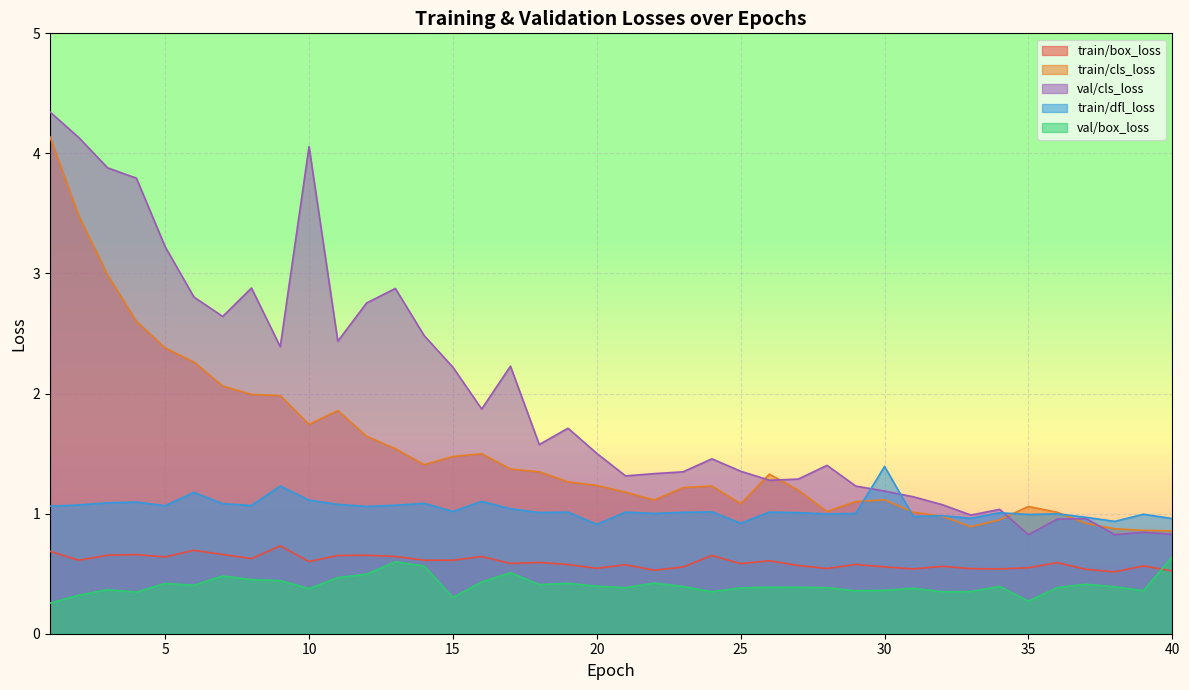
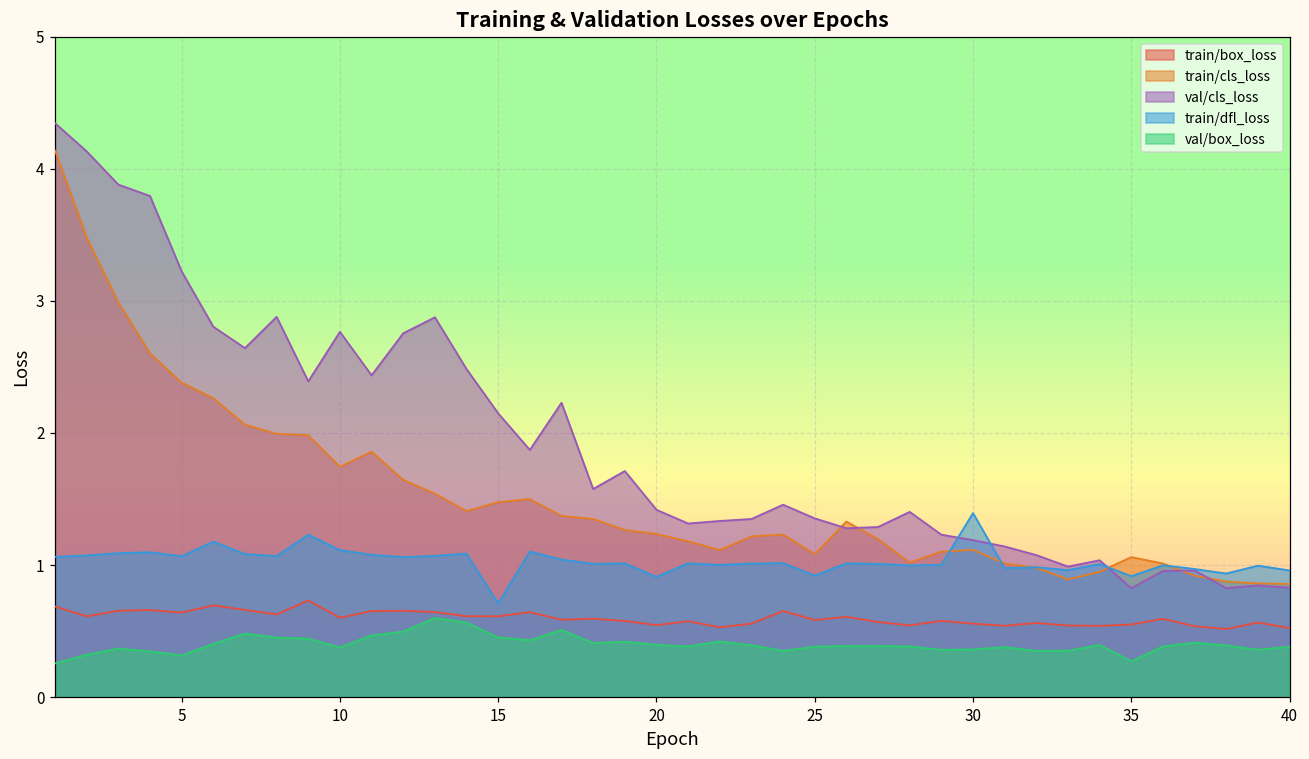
val/box_loss, 5: 0.42 -> 0.32
val/cls_loss, 10: 4.06 -> 2.77
val/cls_loss, 15: 2.22 -> 2.15
train/dfl_loss, 15: 1.02 -> 0.71
val/box_loss, 15: 0.30 -> 0.45
val/cls_loss, 20: 1.50 -> 1.42
train/dfl_loss, 35: 0.99 -> 0.92
val/box_loss, 40: 0.64 -> 0.38
